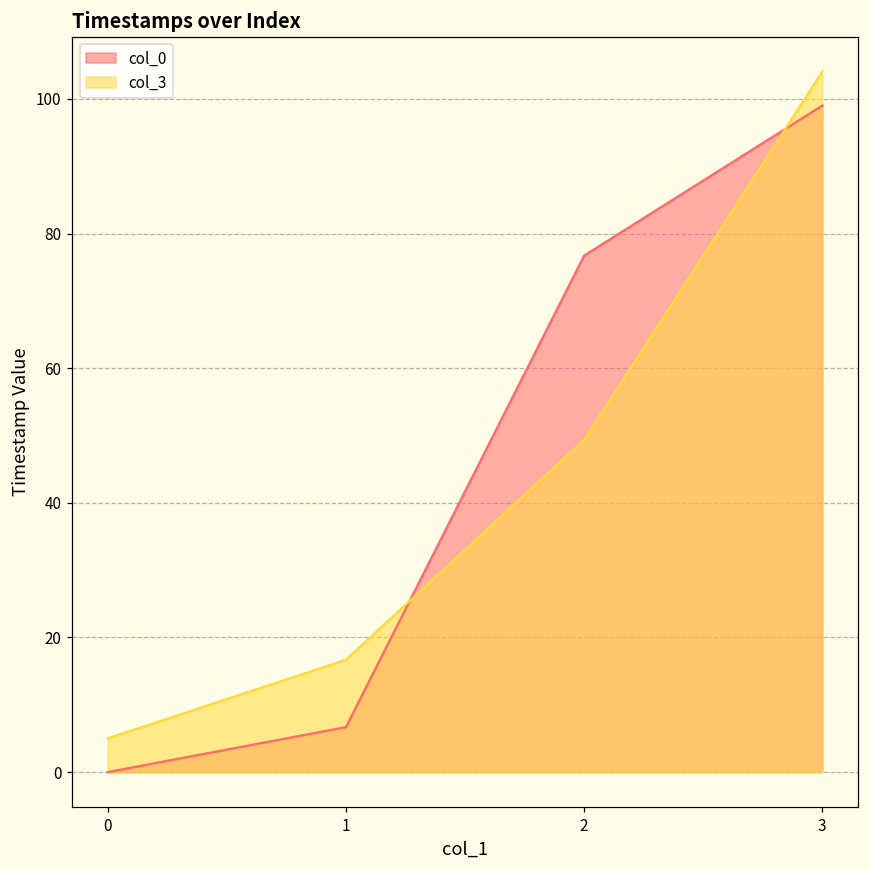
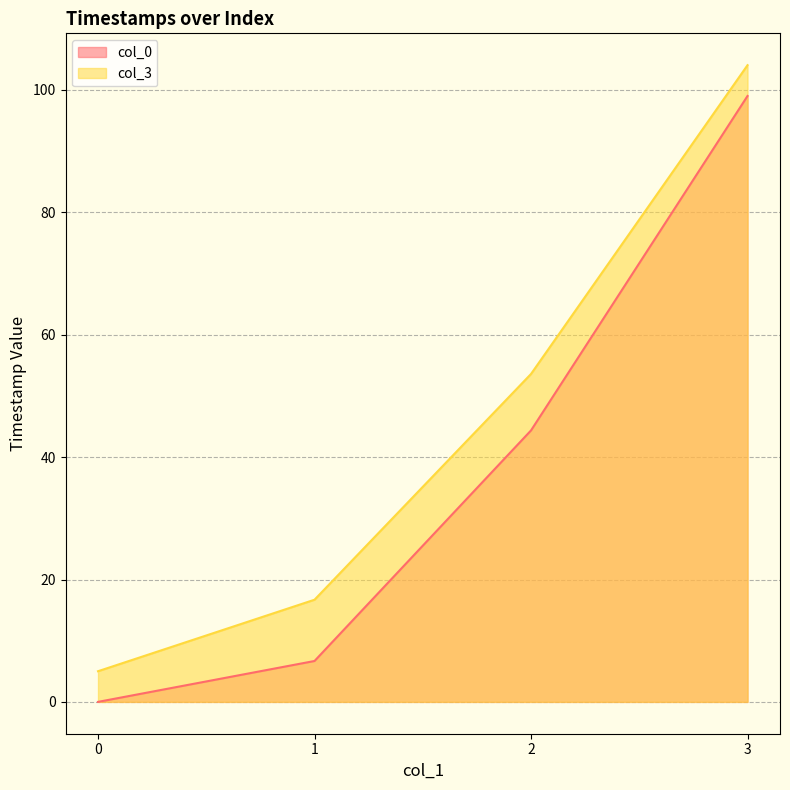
col_0, 2: 77 -> 44
col_3, 2: 49 -> 54
